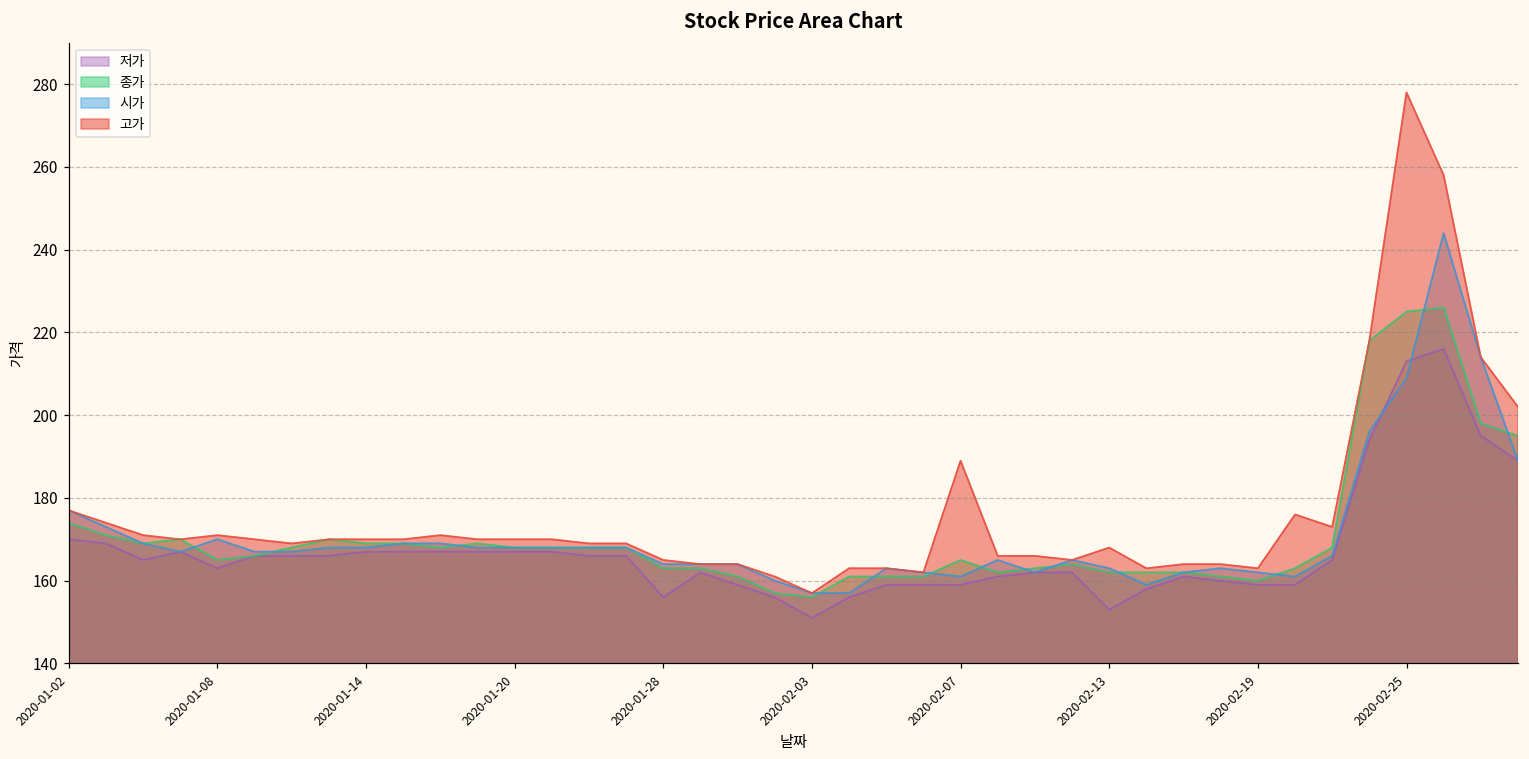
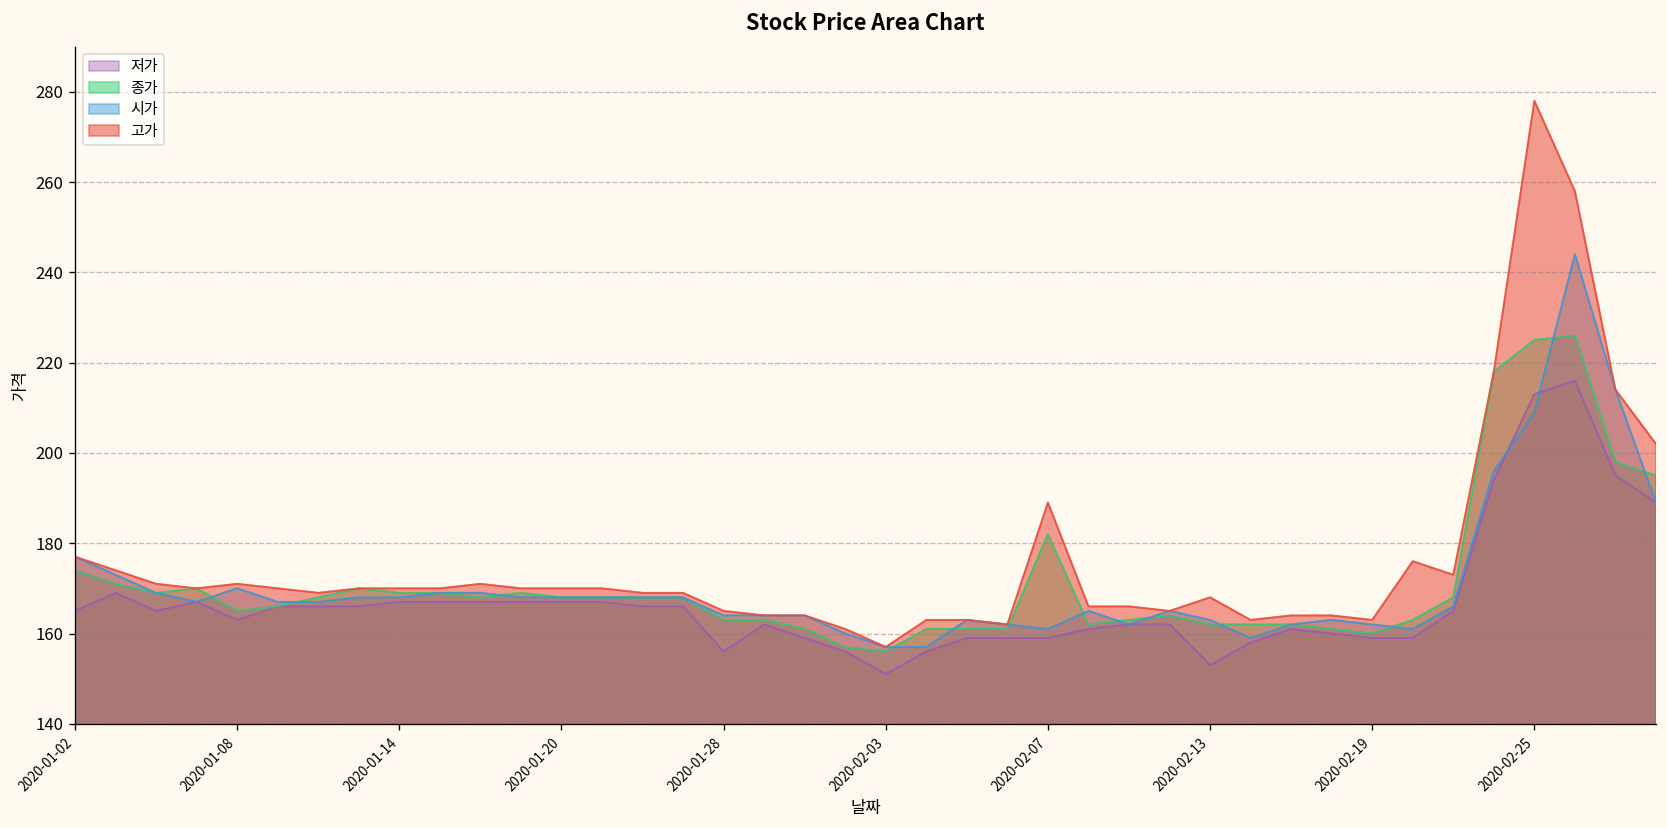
저가, 2020-01-02: 170 -> 165
종가, 2020-02-07: 165 -> 182
